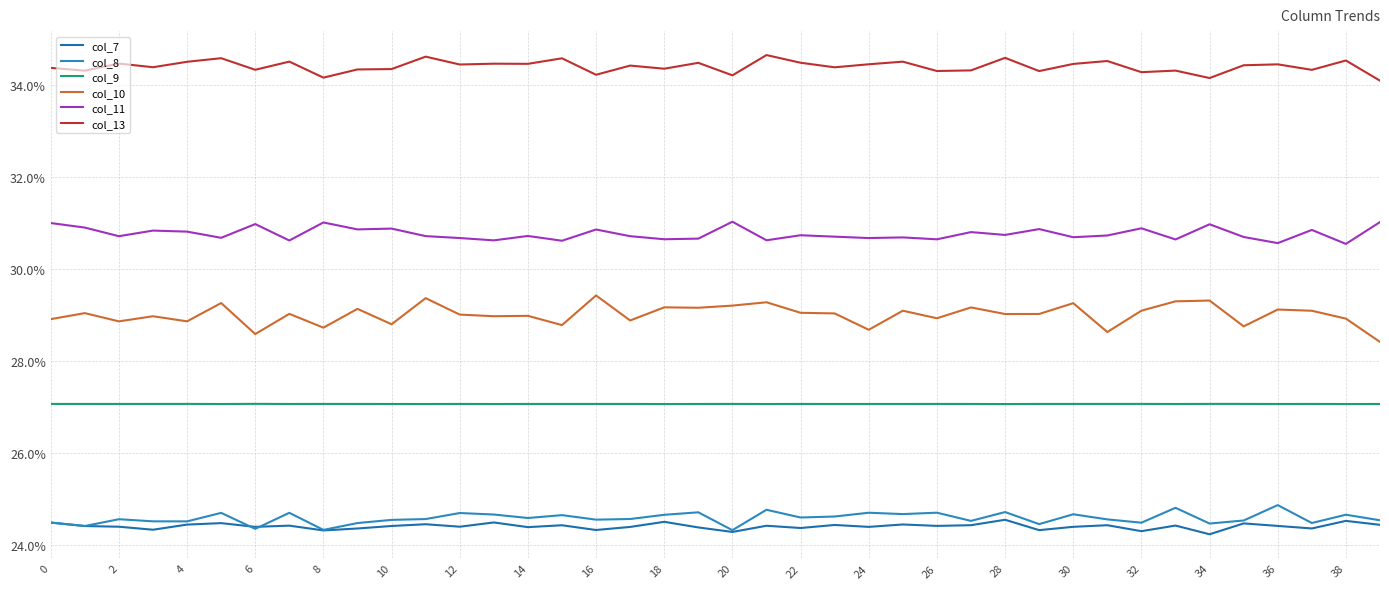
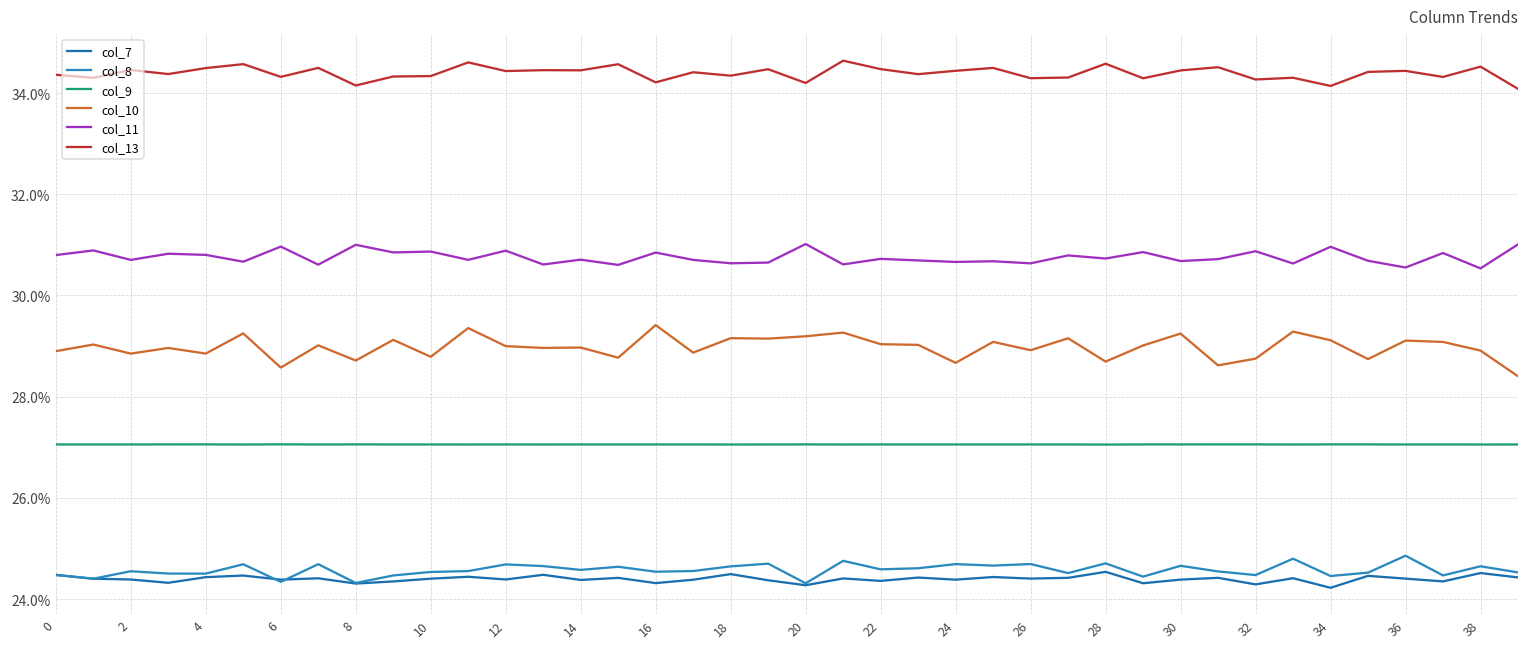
col_11, 0: 31.0% -> 30.8%
col_11, 12: 30.7% -> 30.9%
col_10, 28: 29.0% -> 28.7%
col_10, 32: 29.1% -> 28.8%
col_10, 34: 29.3% -> 29.1%
